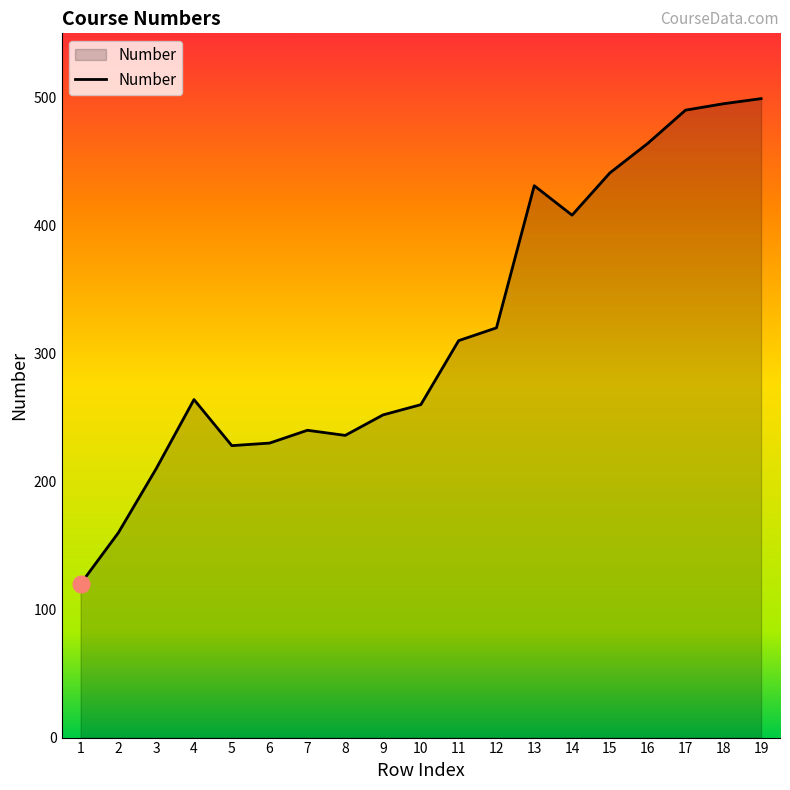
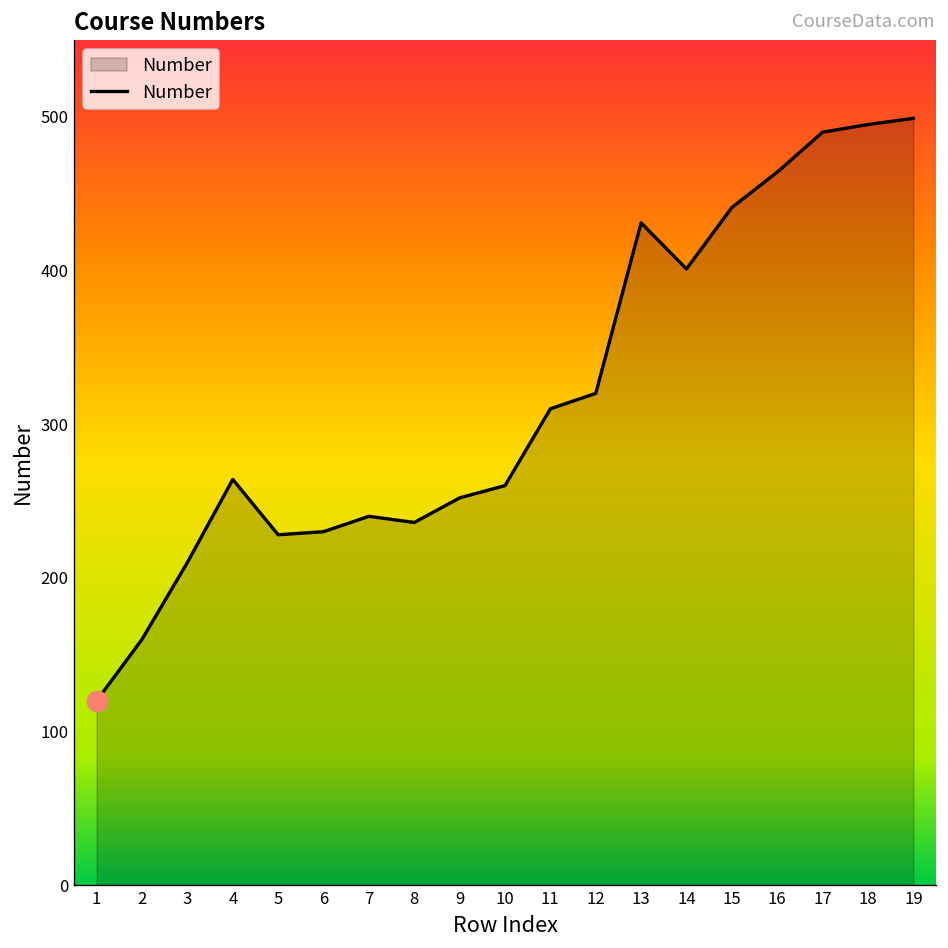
Number, 14: 408 -> 401
